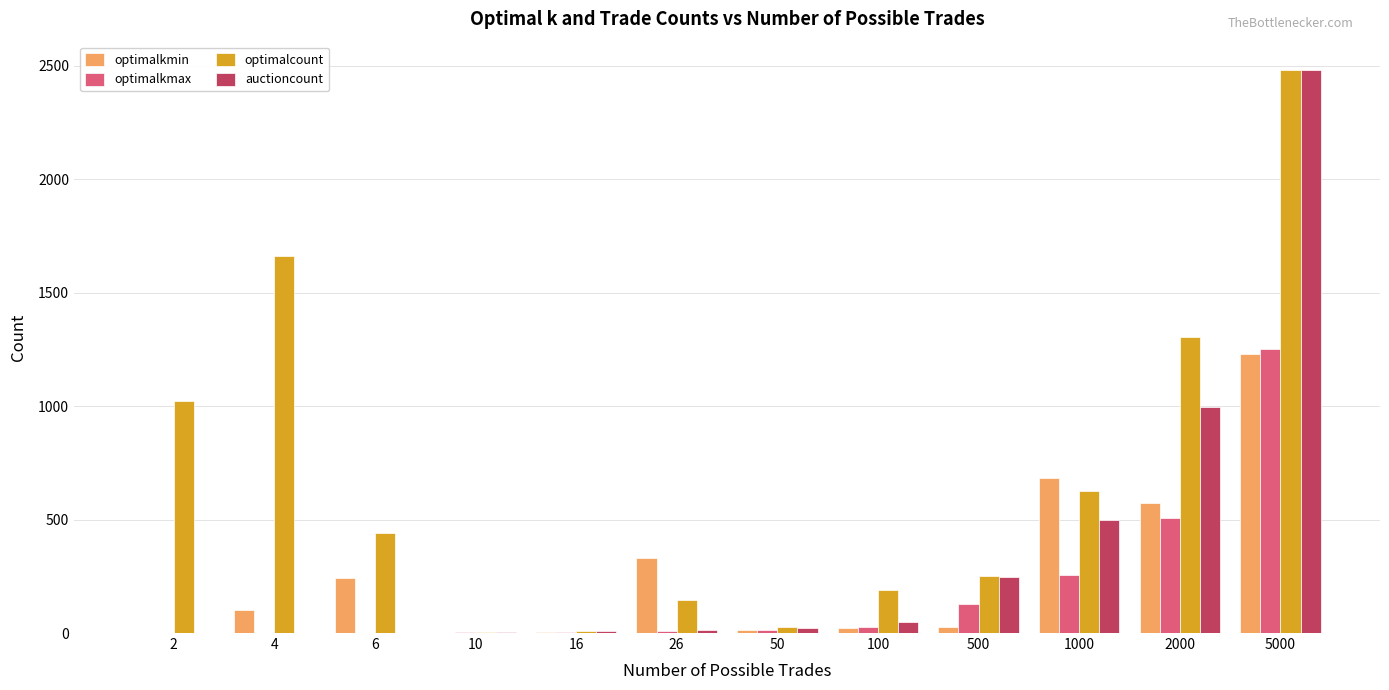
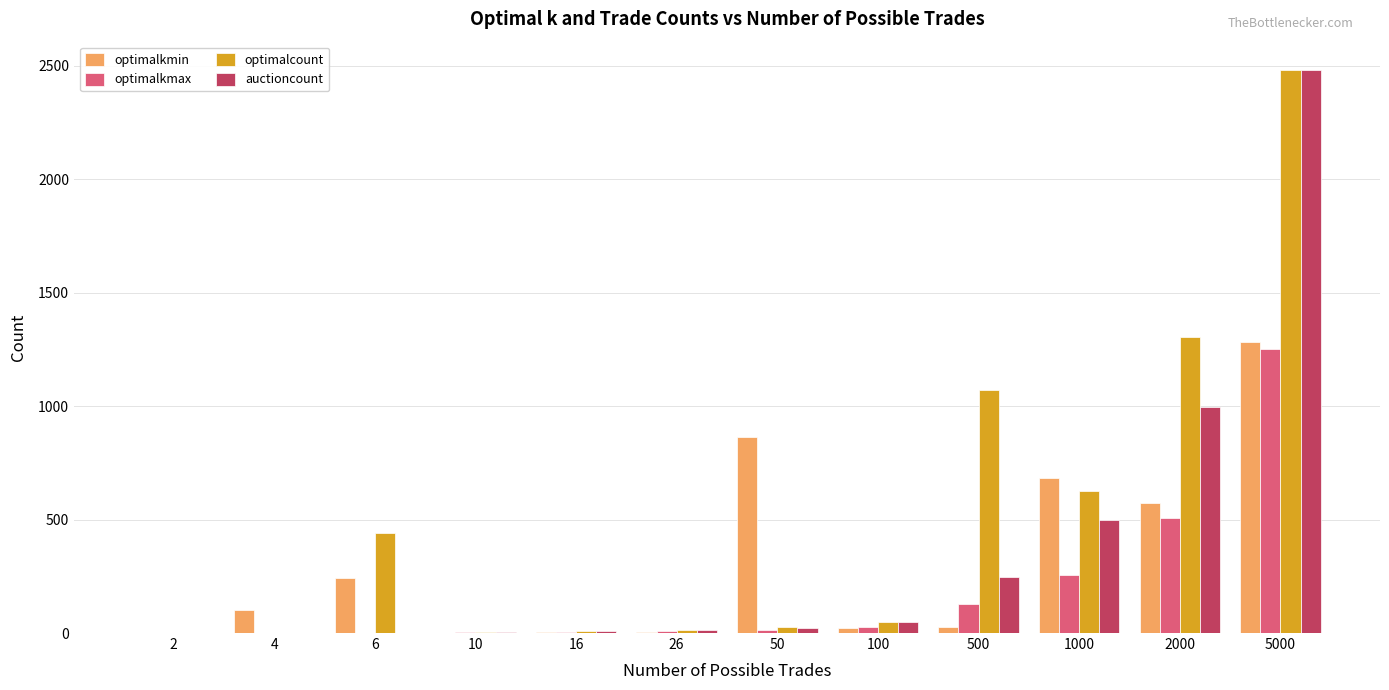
optimalcount, 2: 1020 -> 0
optimalcount, 4: 1660 -> 0
optimalkmin, 26: 330 -> 10
optimalcount, 26: 140 -> 10
optimalkmin, 50: 10 -> 870
optimalcount, 100: 190 -> 50
optimalcount, 500: 250 -> 1070
optimalkmin, 5000: 1230 -> 1280
